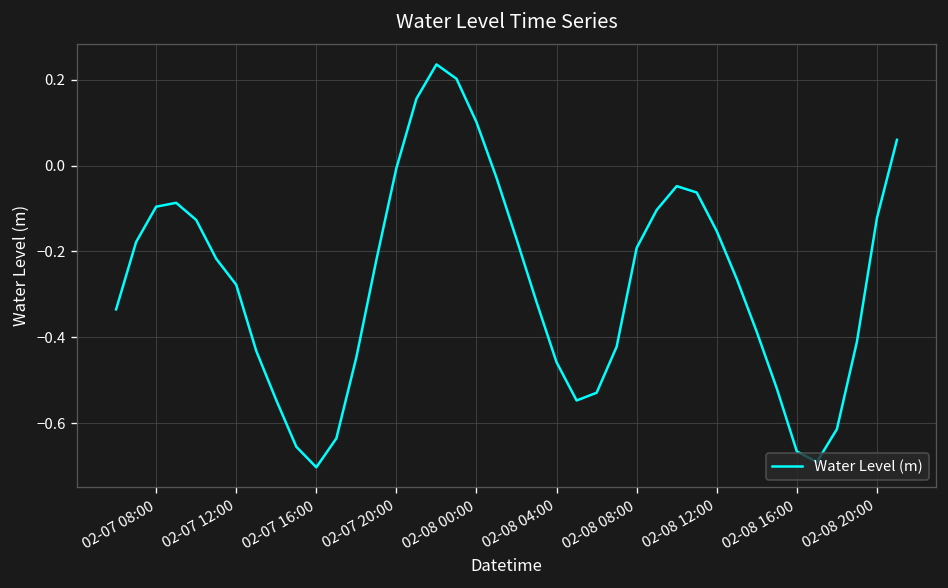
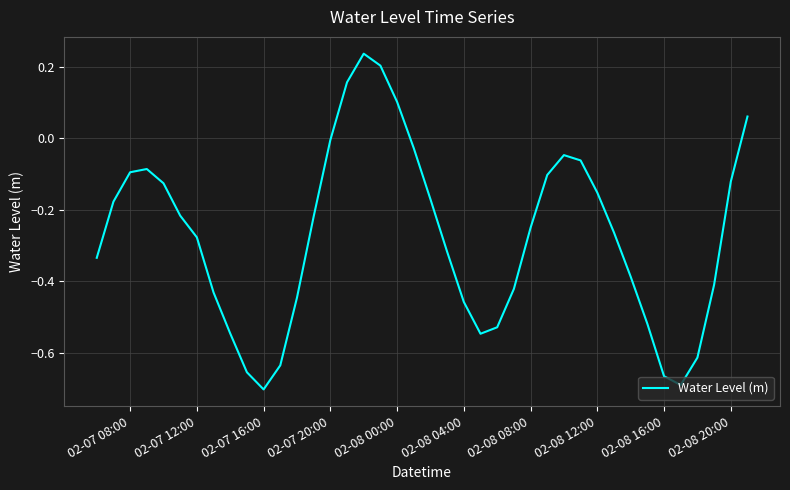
02-08 08:00: -0.19 -> -0.25
